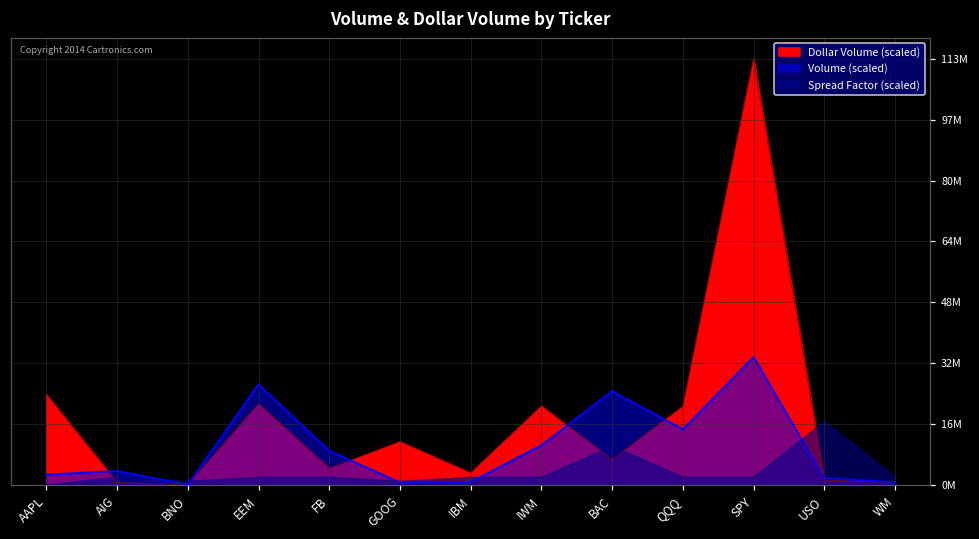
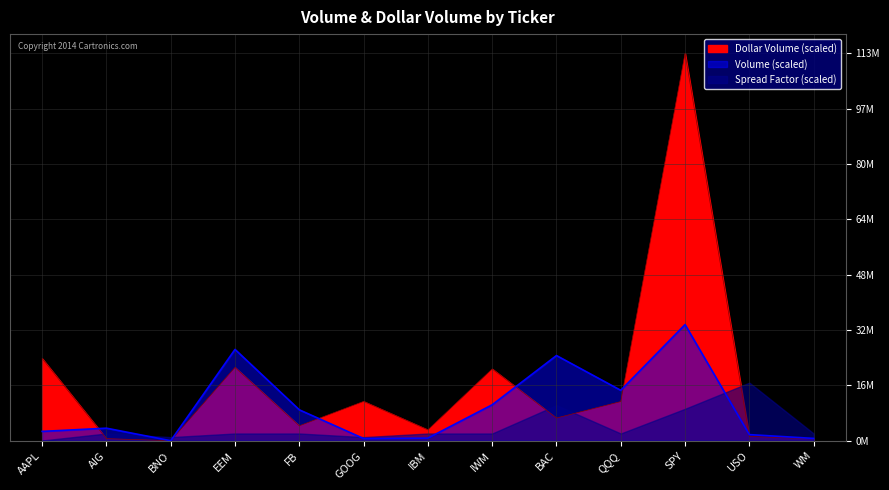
Dollar Volume (scaled), QQQ: 21000000 -> 11000000
Spread Factor (scaled), SPY: 2000000 -> 9000000
